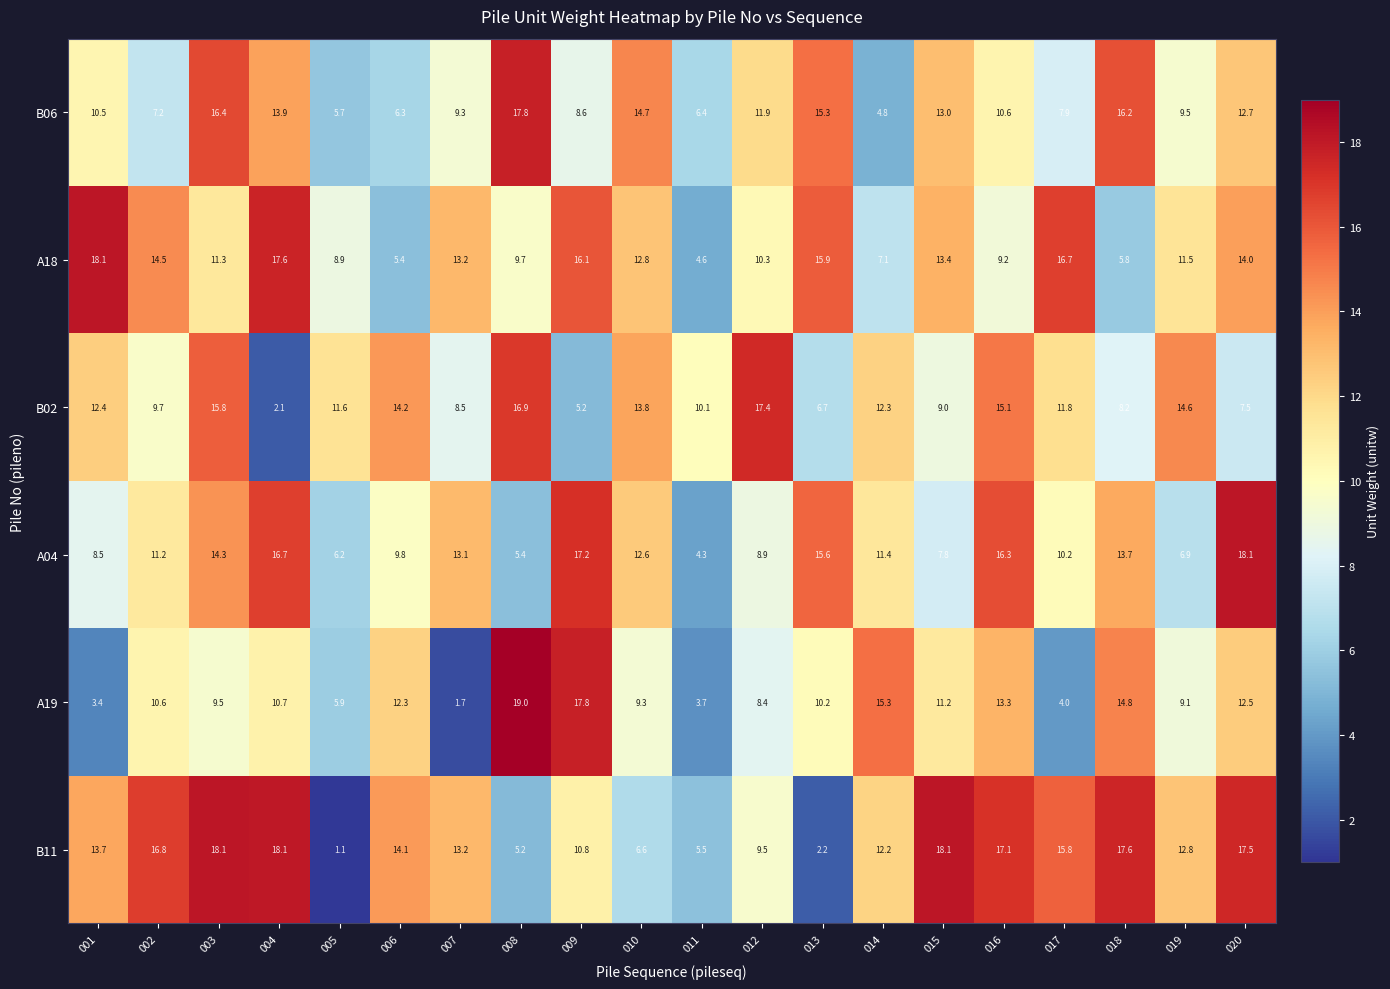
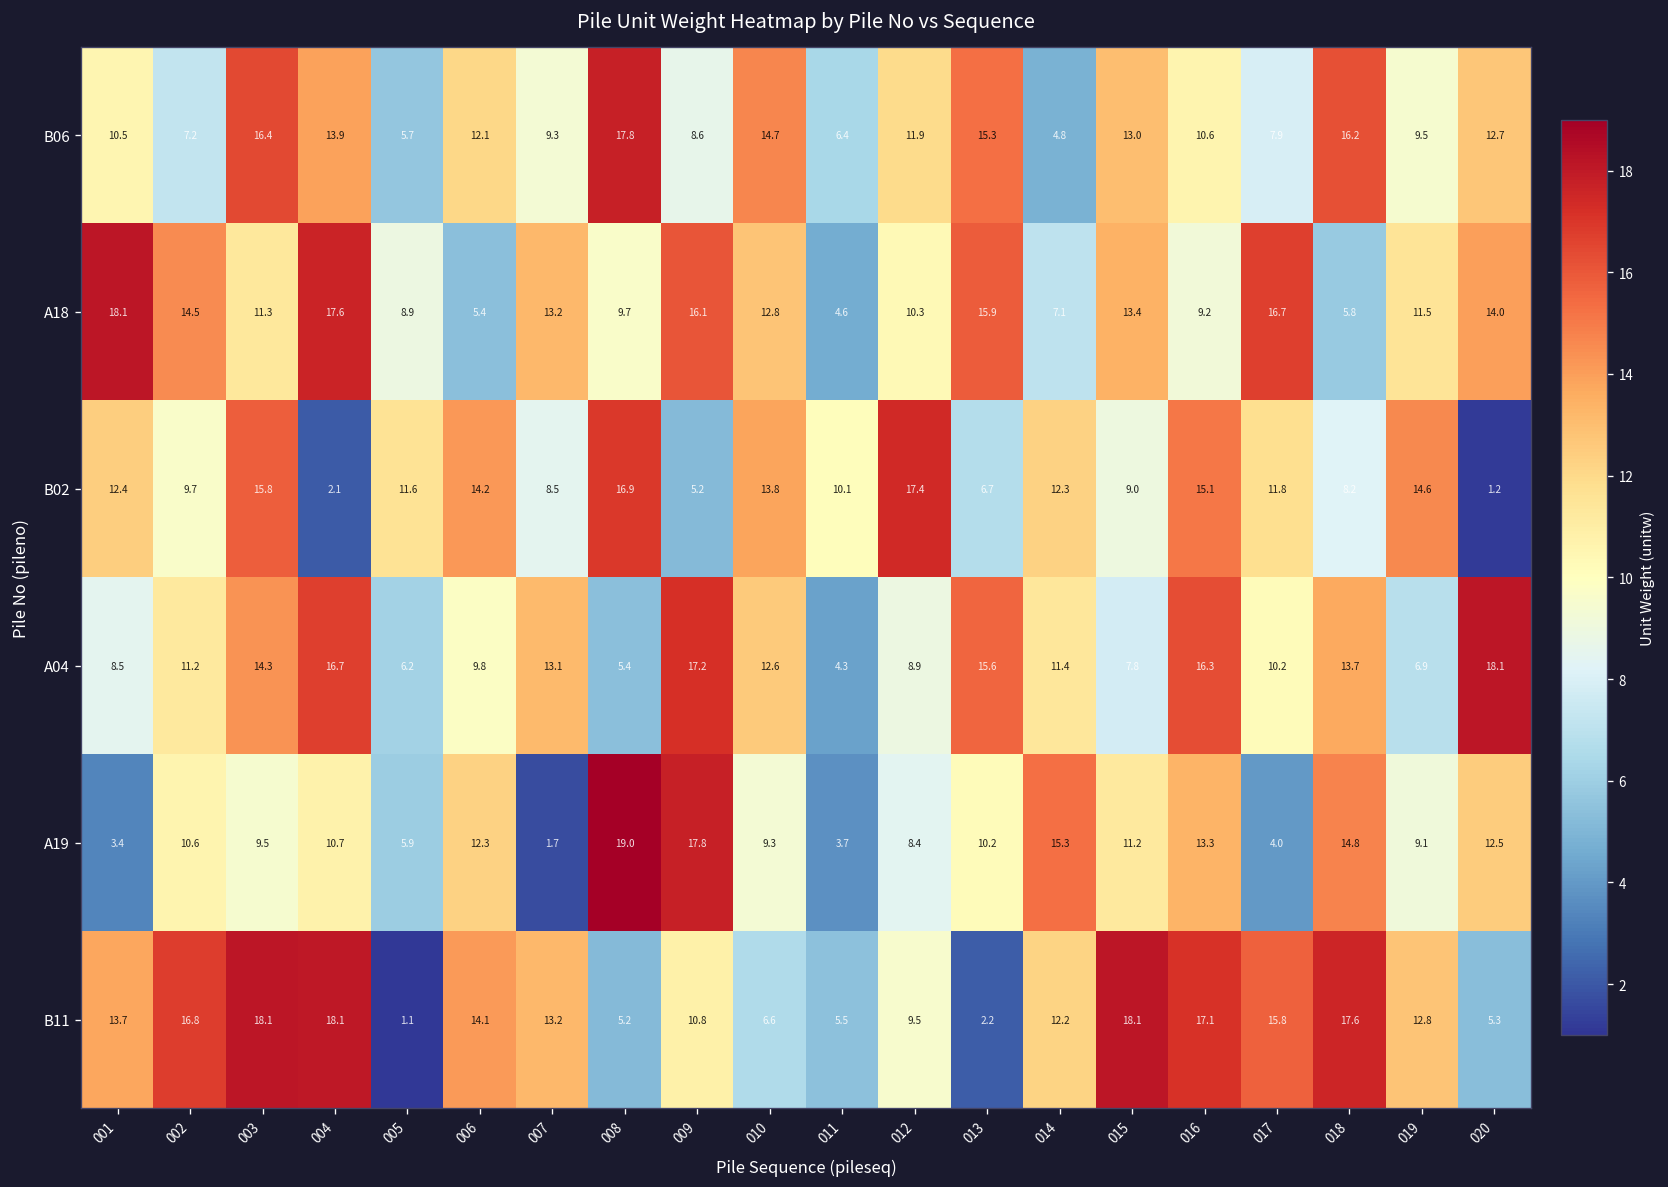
B06, 006: 6.3 -> 12.1
B02, 020: 7.5 -> 1.2
B11, 020: 17.5 -> 5.3
